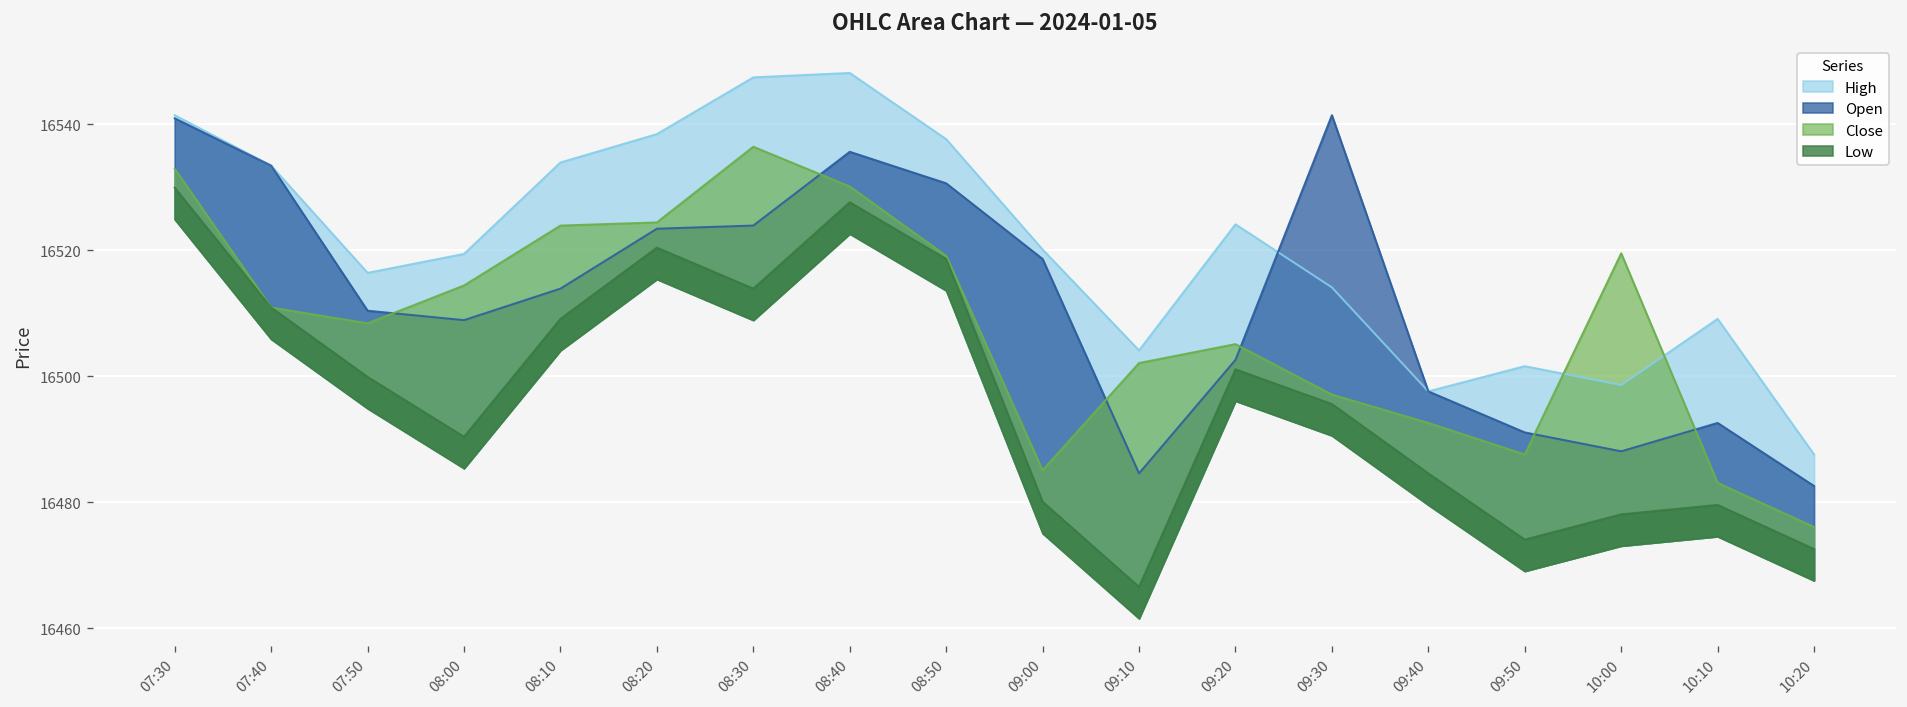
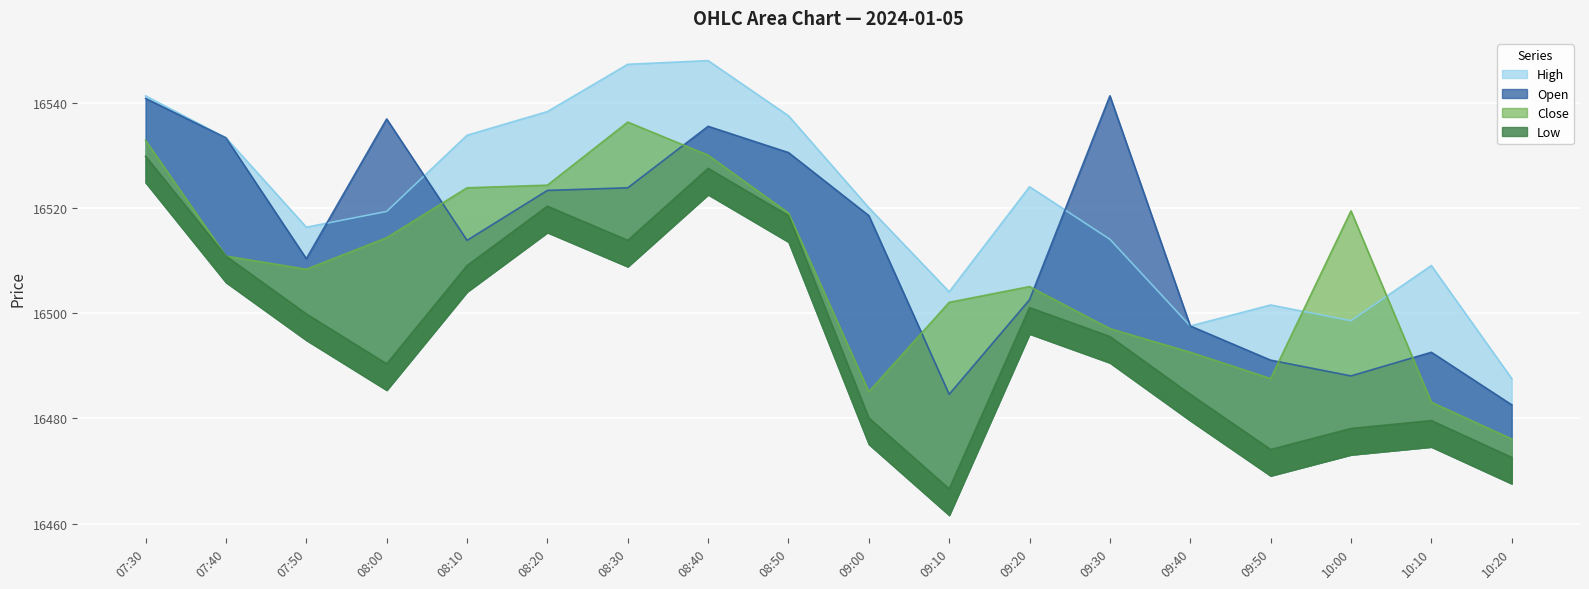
Open, 08:00: 16509 -> 16537
